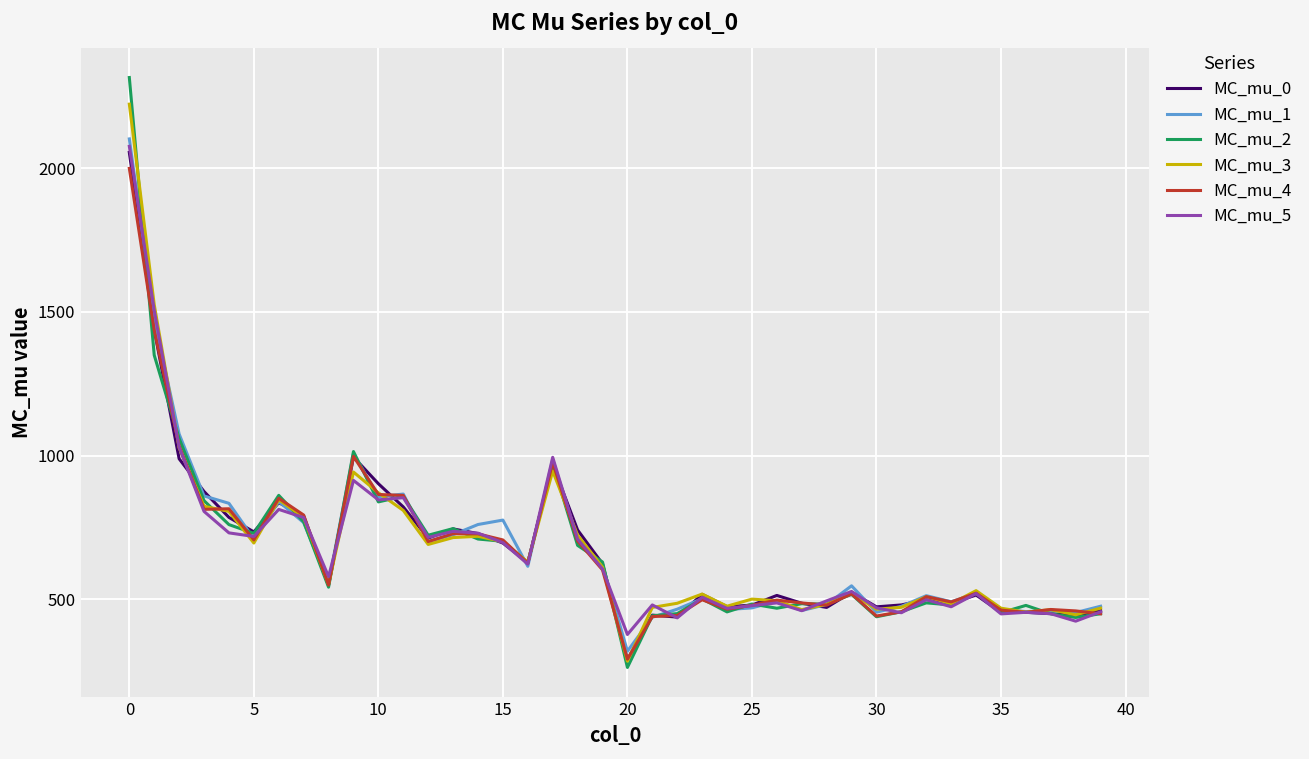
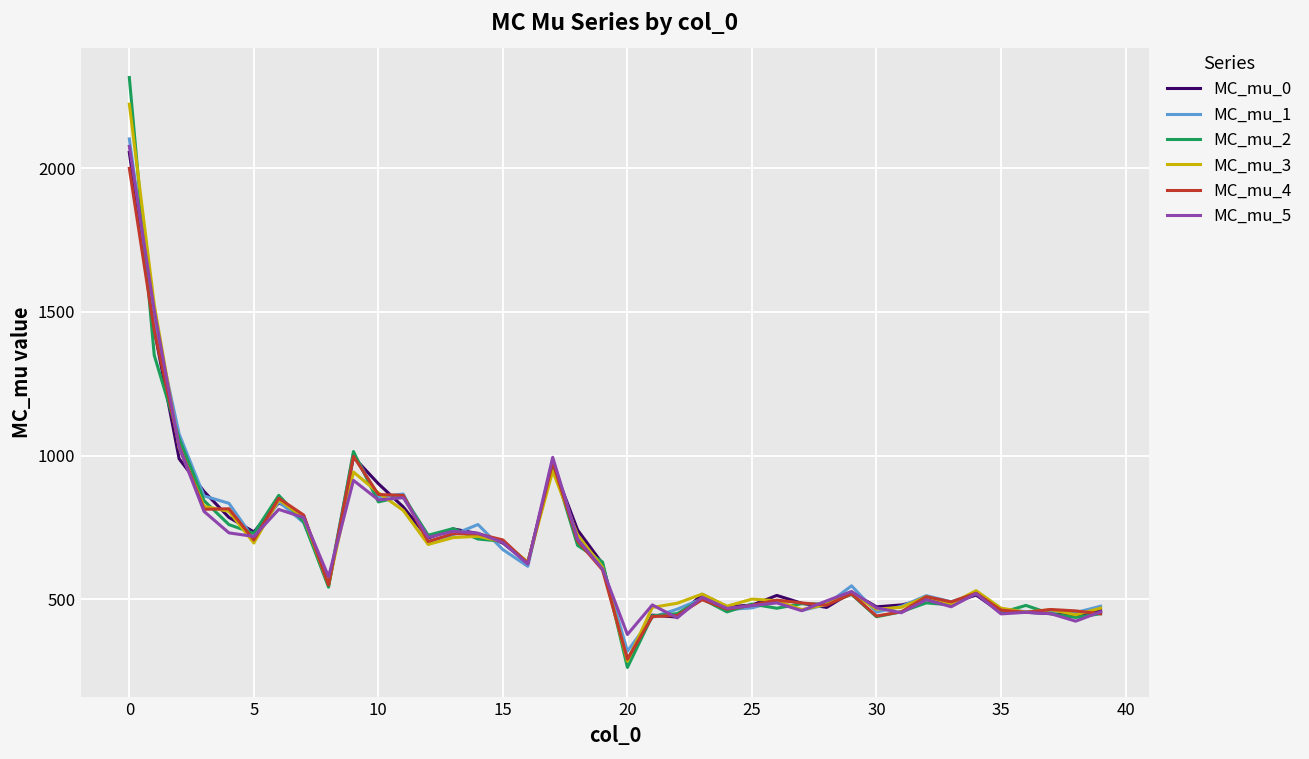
MC_mu_1, 15: 780 -> 670
